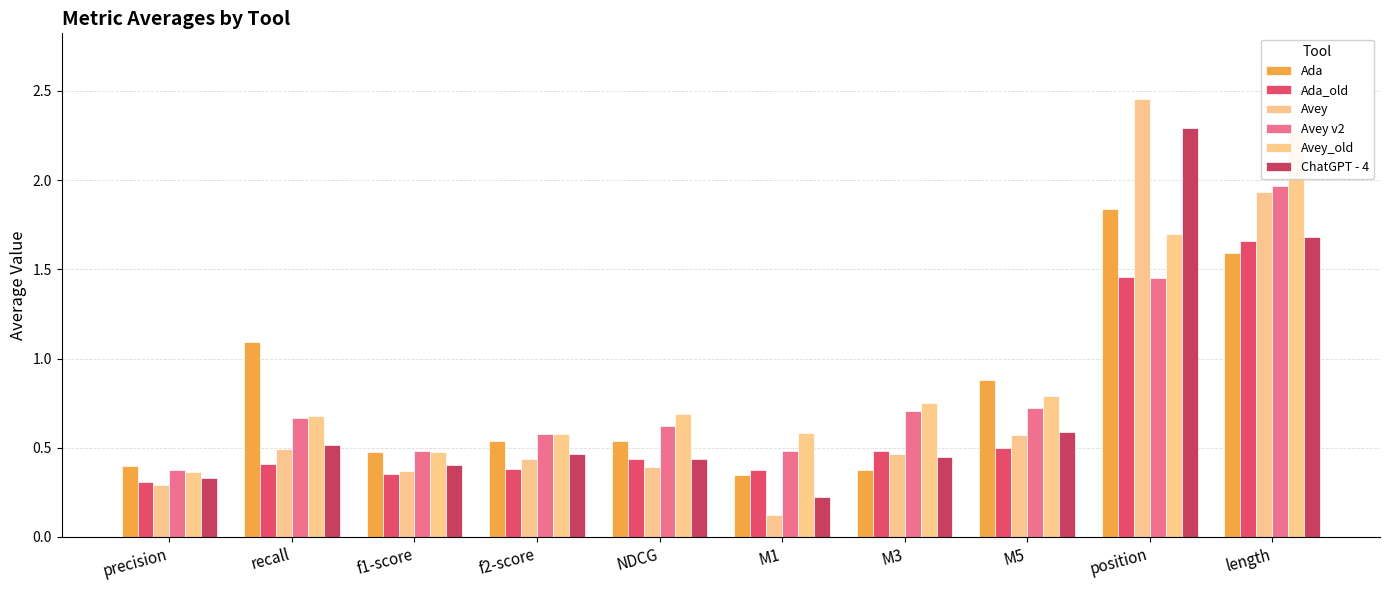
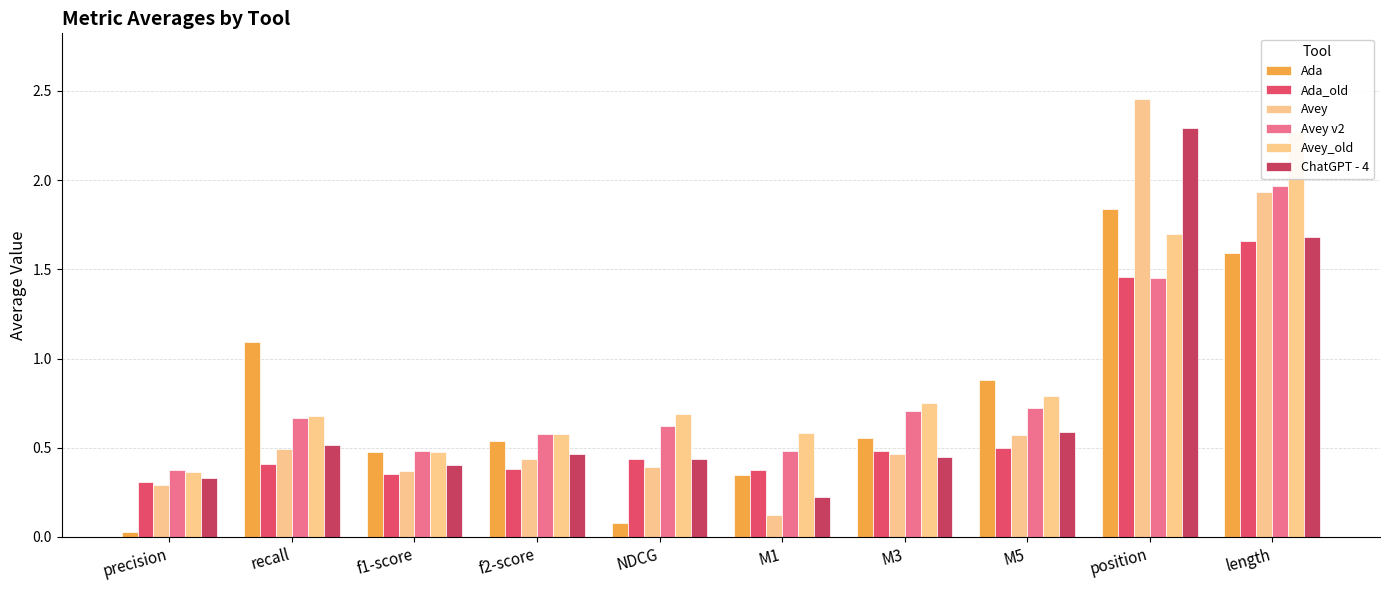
Ada, precision: 0.40 -> 0.03
Ada, NDCG: 0.54 -> 0.08
Ada, M3: 0.37 -> 0.55
